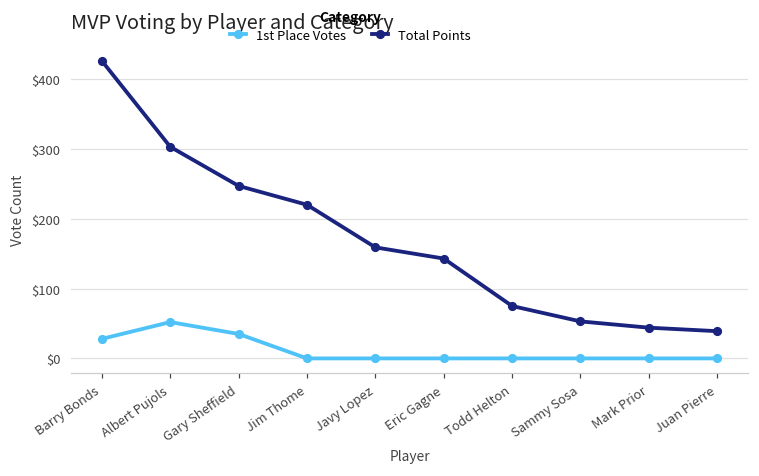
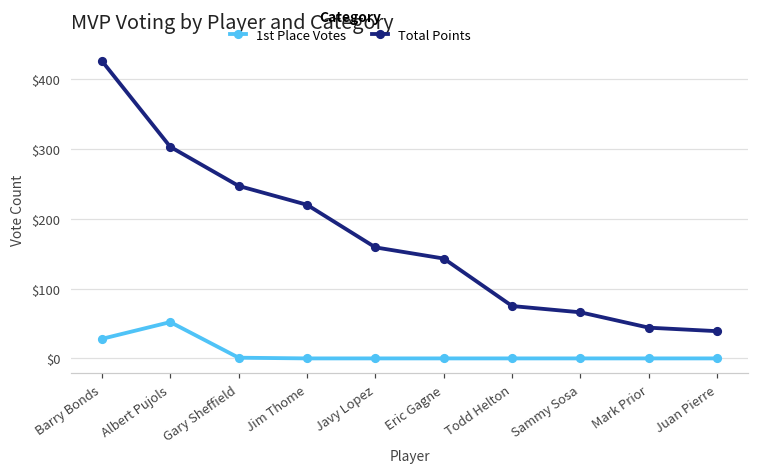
1st Place Votes, Gary Sheffield: $40 -> $0
Total Points, Sammy Sosa: $50 -> $70
